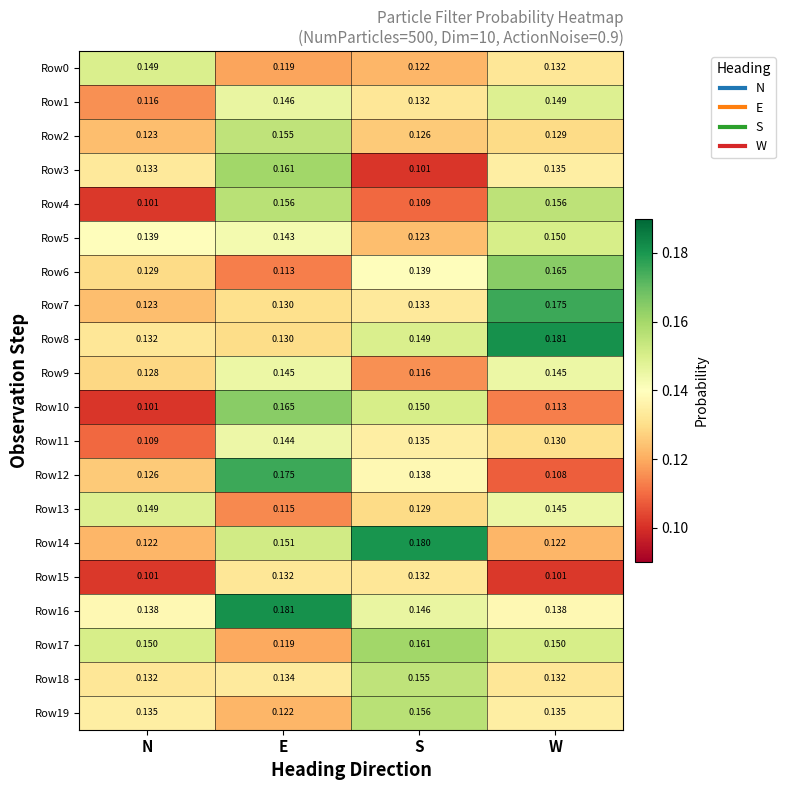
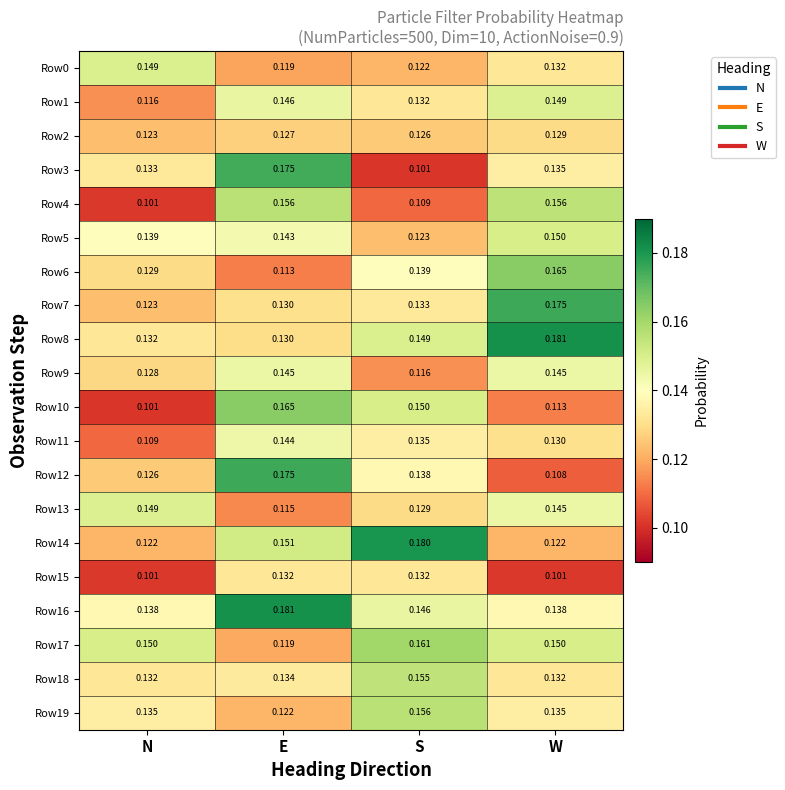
Row2, E: 0.155 -> 0.127
Row3, E: 0.161 -> 0.175
